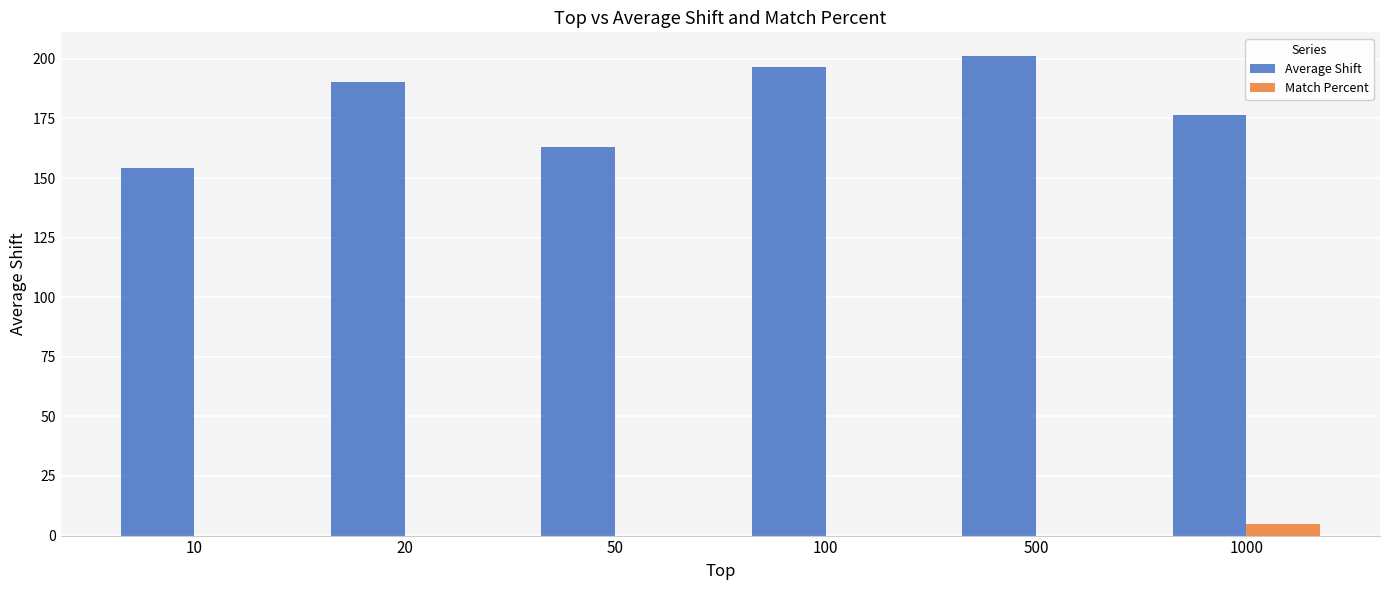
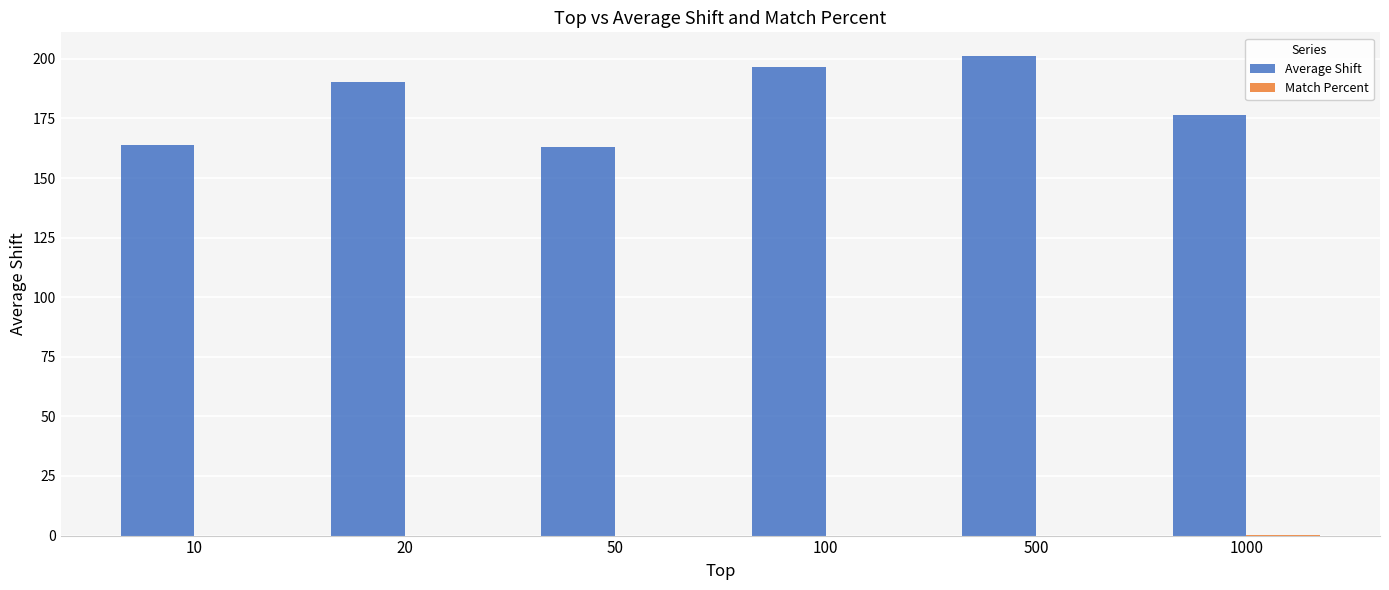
Average Shift, 10: 154 -> 164
Match Percent, 1000: 5 -> 0
